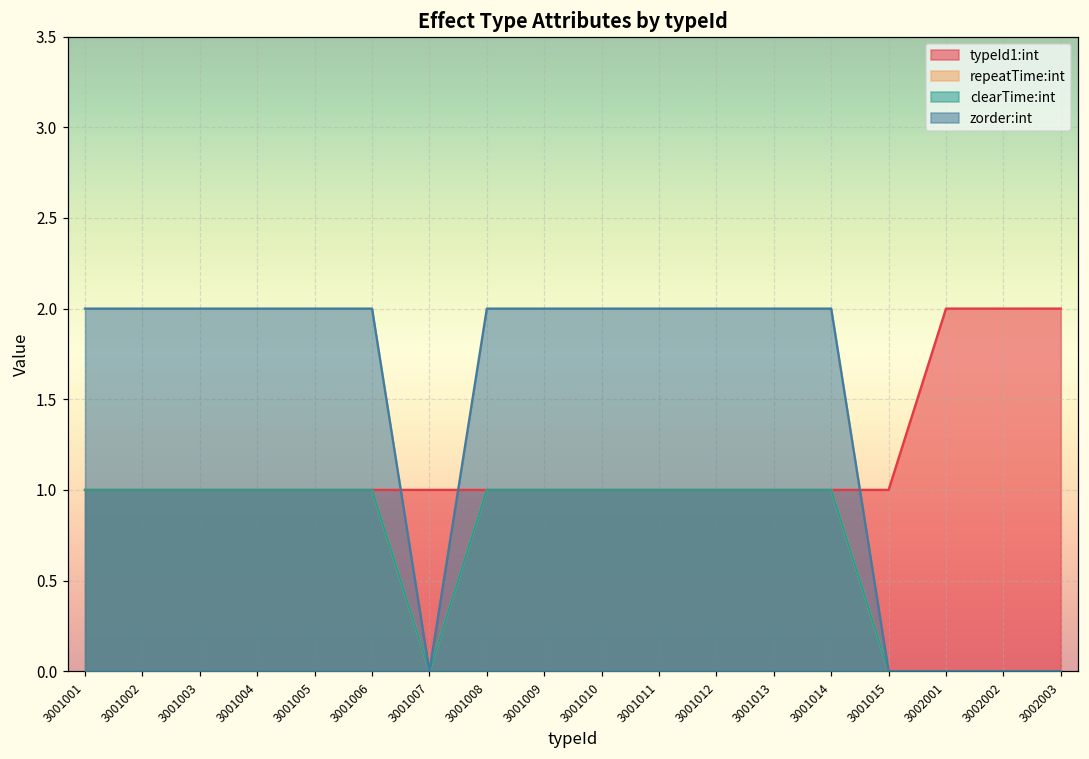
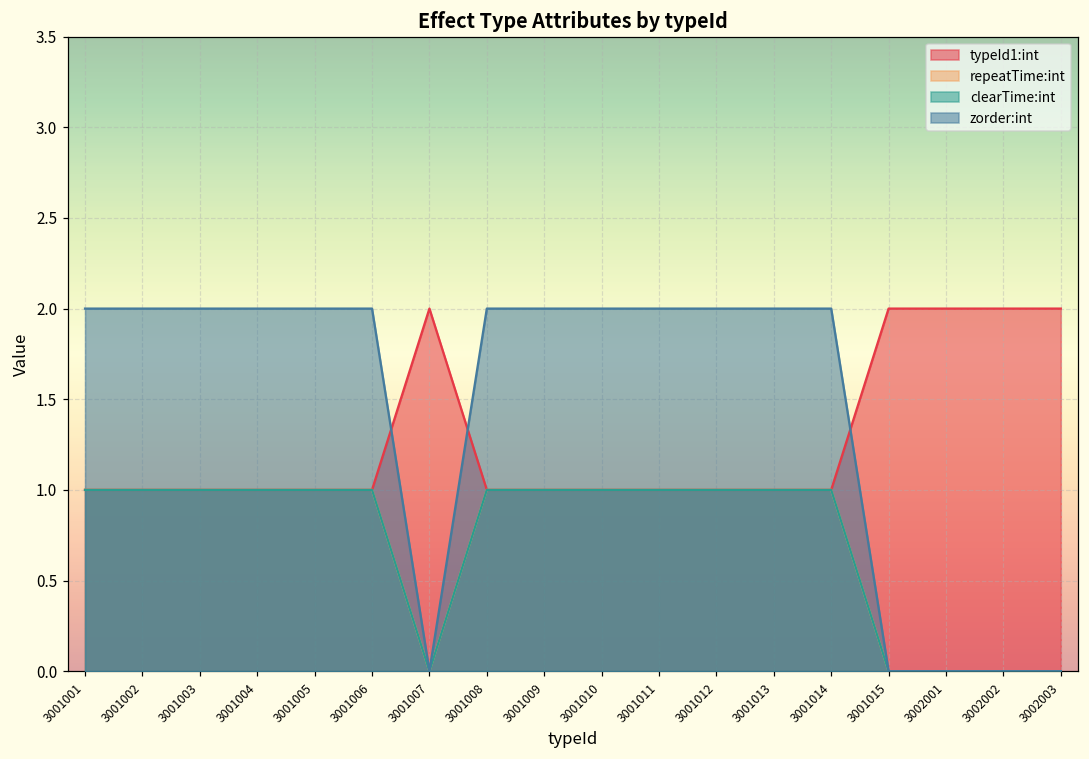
typeId1:int, 3001007: 1 -> 2
typeId1:int, 3001015: 1 -> 2
